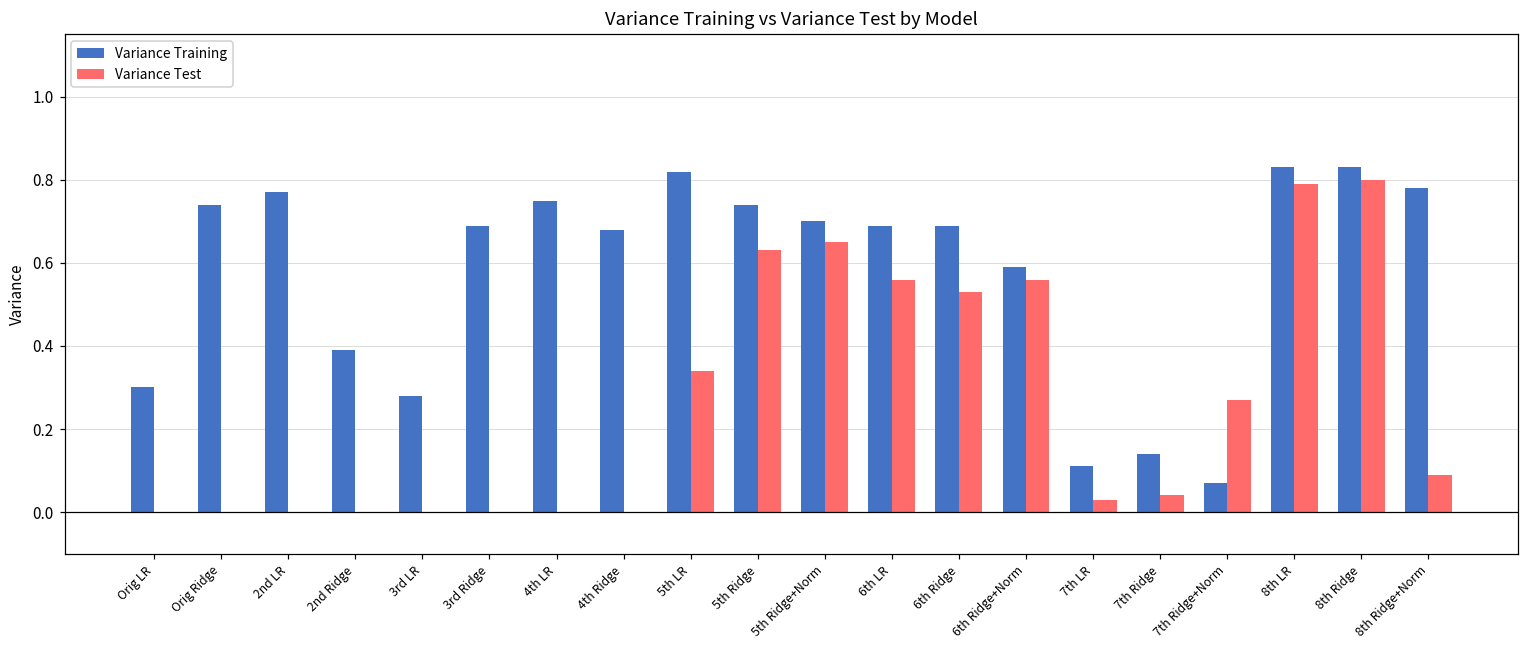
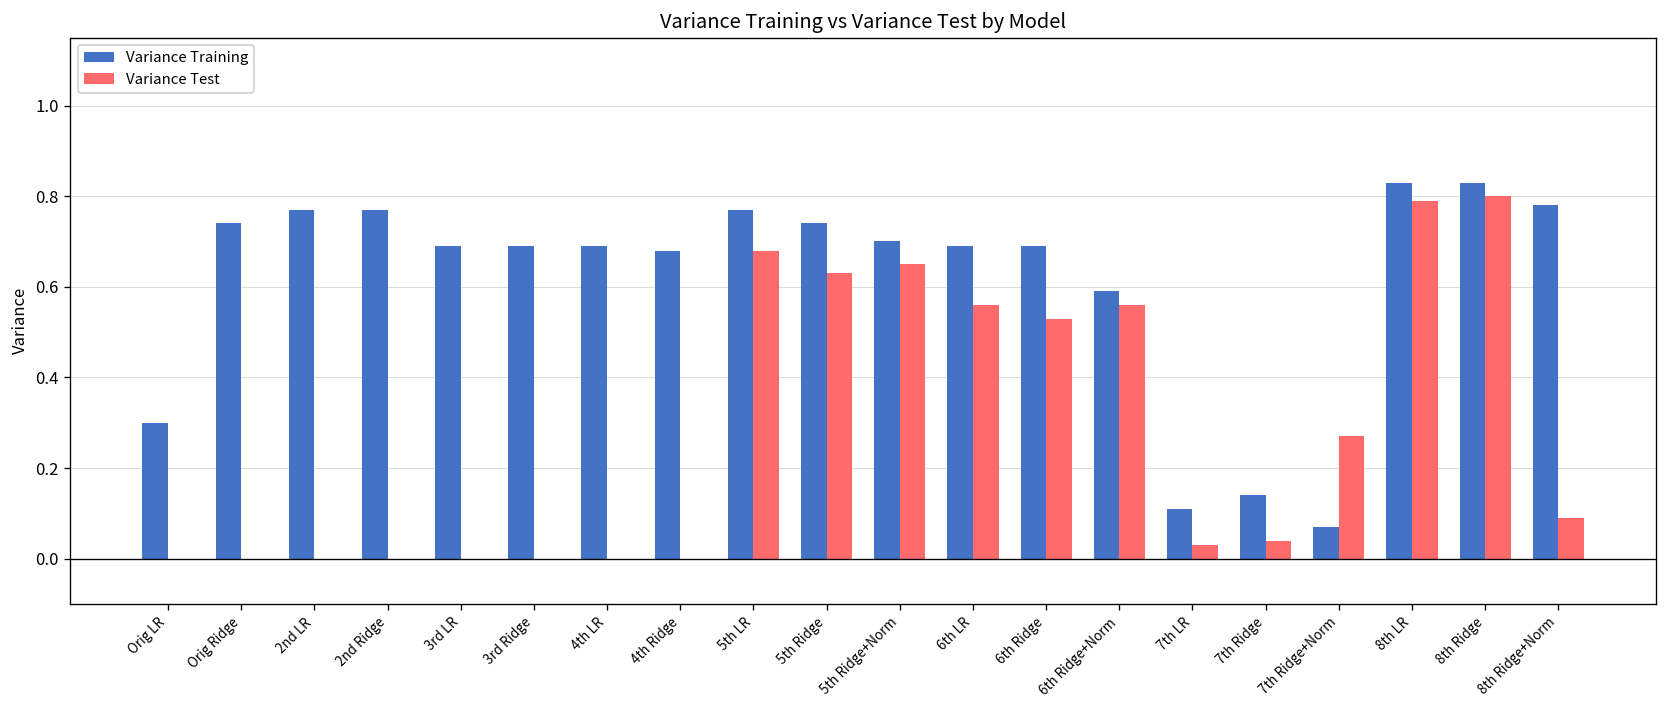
Variance Training, 2nd Ridge: 0.39 -> 0.77
Variance Training, 3rd LR: 0.28 -> 0.69
Variance Training, 4th LR: 0.75 -> 0.69
Variance Training, 5th LR: 0.82 -> 0.77
Variance Test, 5th LR: 0.34 -> 0.68
